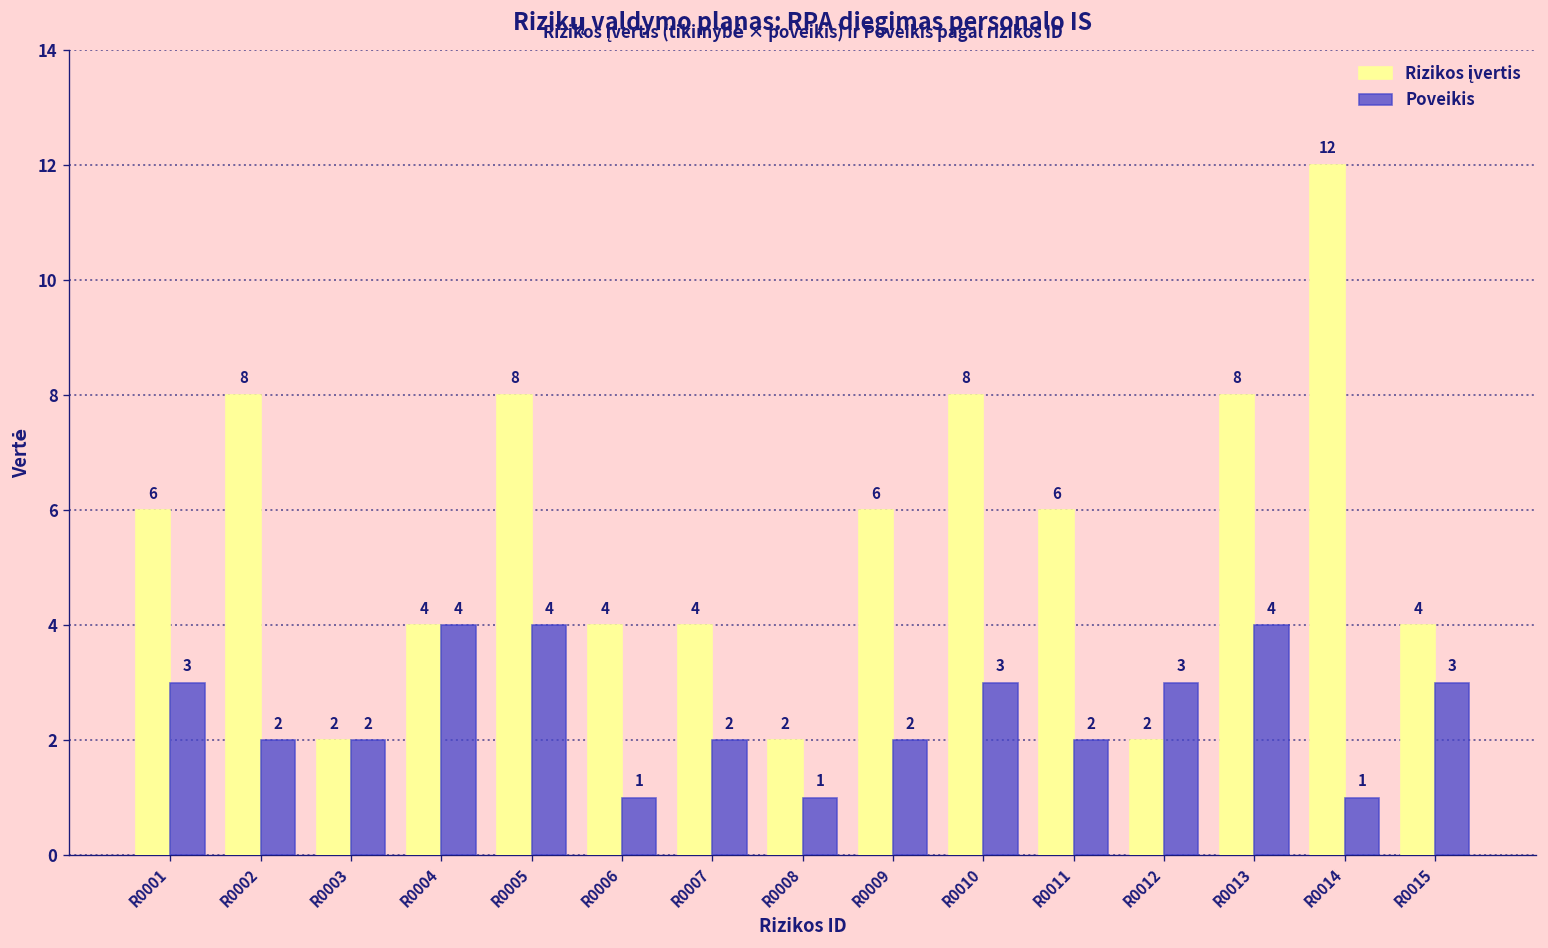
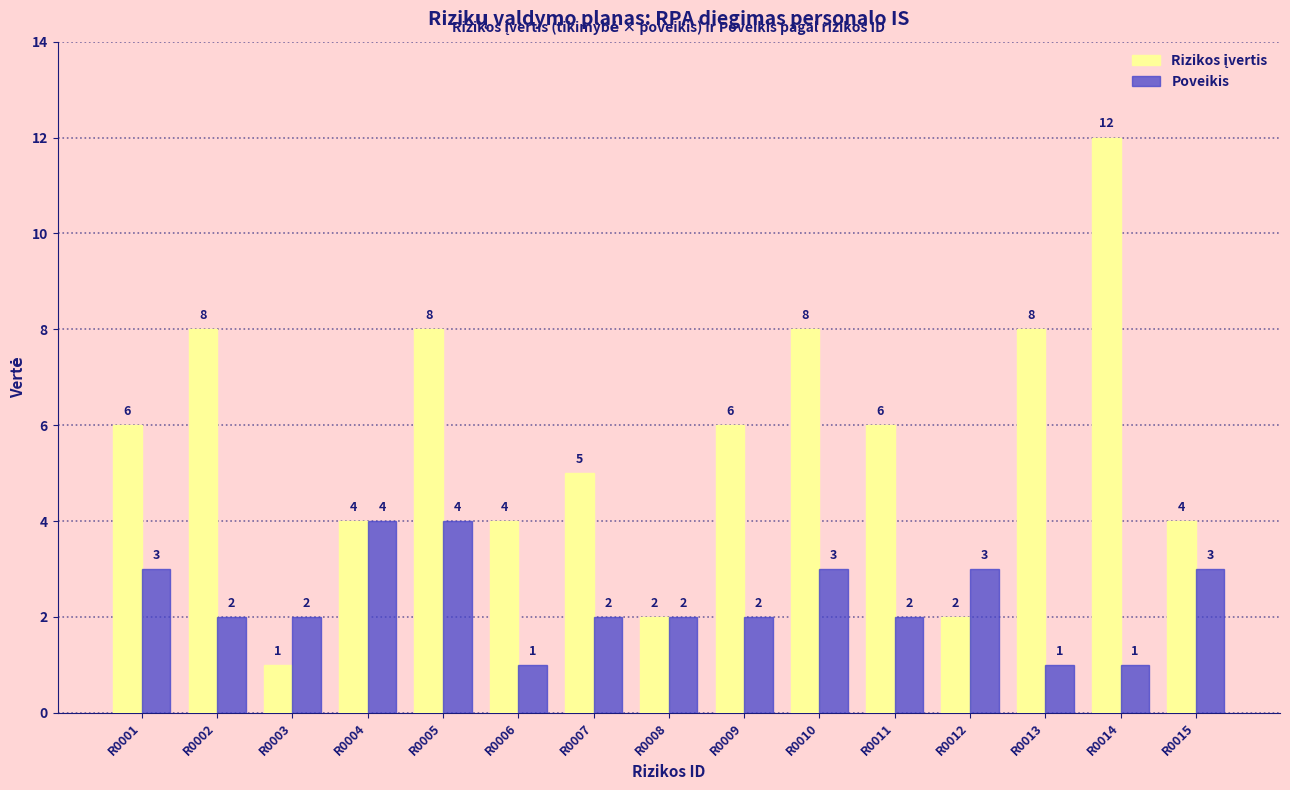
Rizikos įvertis, R0003: 2 -> 1
Rizikos įvertis, R0007: 4 -> 5
Poveikis, R0008: 1 -> 2
Poveikis, R0013: 4 -> 1
